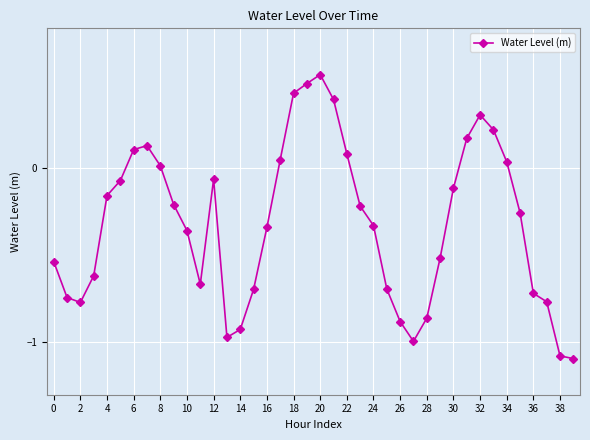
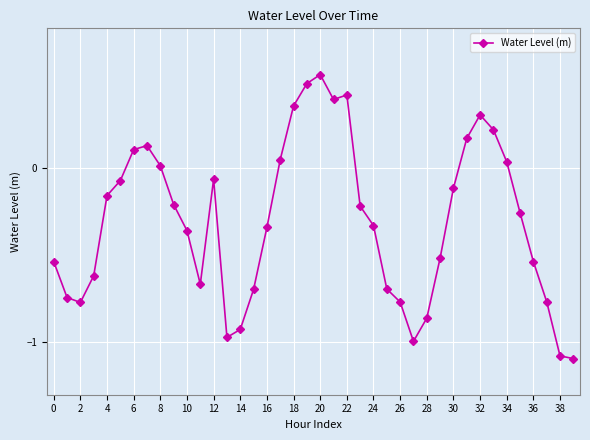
18: 0.43 -> 0.36
22: 0.08 -> 0.42
26: -0.88 -> -0.77
36: -0.72 -> -0.54
